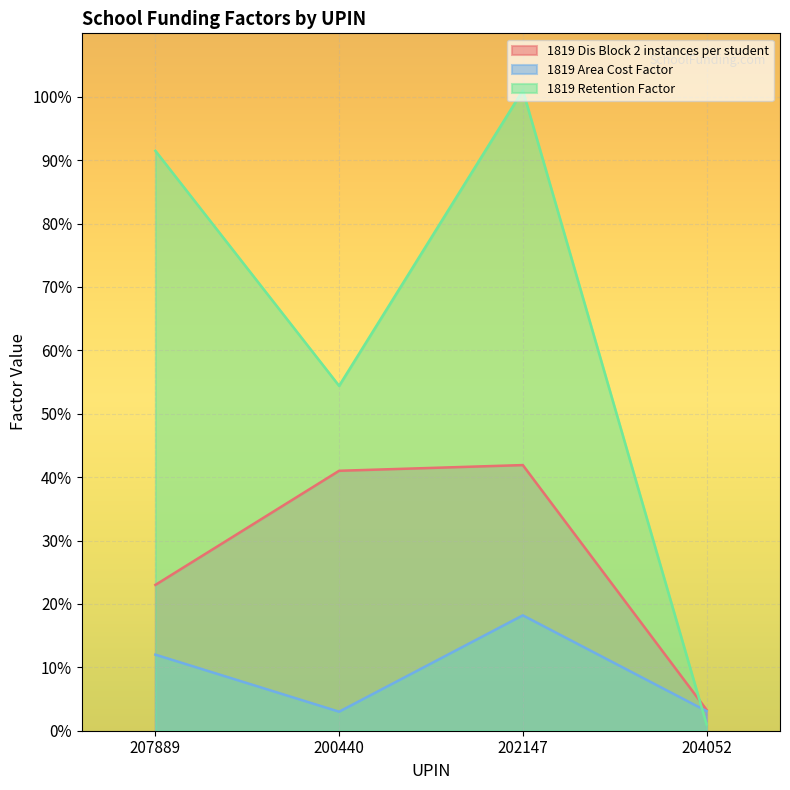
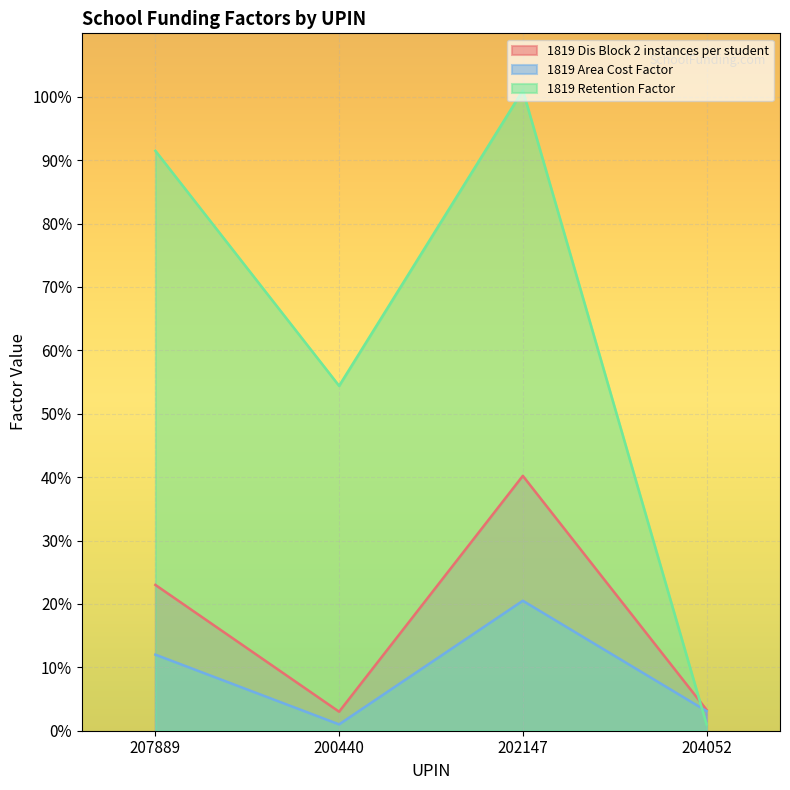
1819 Dis Block 2 instances per student, 200440: 41% -> 3%
1819 Area Cost Factor, 200440: 3% -> 1%
1819 Dis Block 2 instances per student, 202147: 42% -> 40%
1819 Area Cost Factor, 202147: 18% -> 21%
